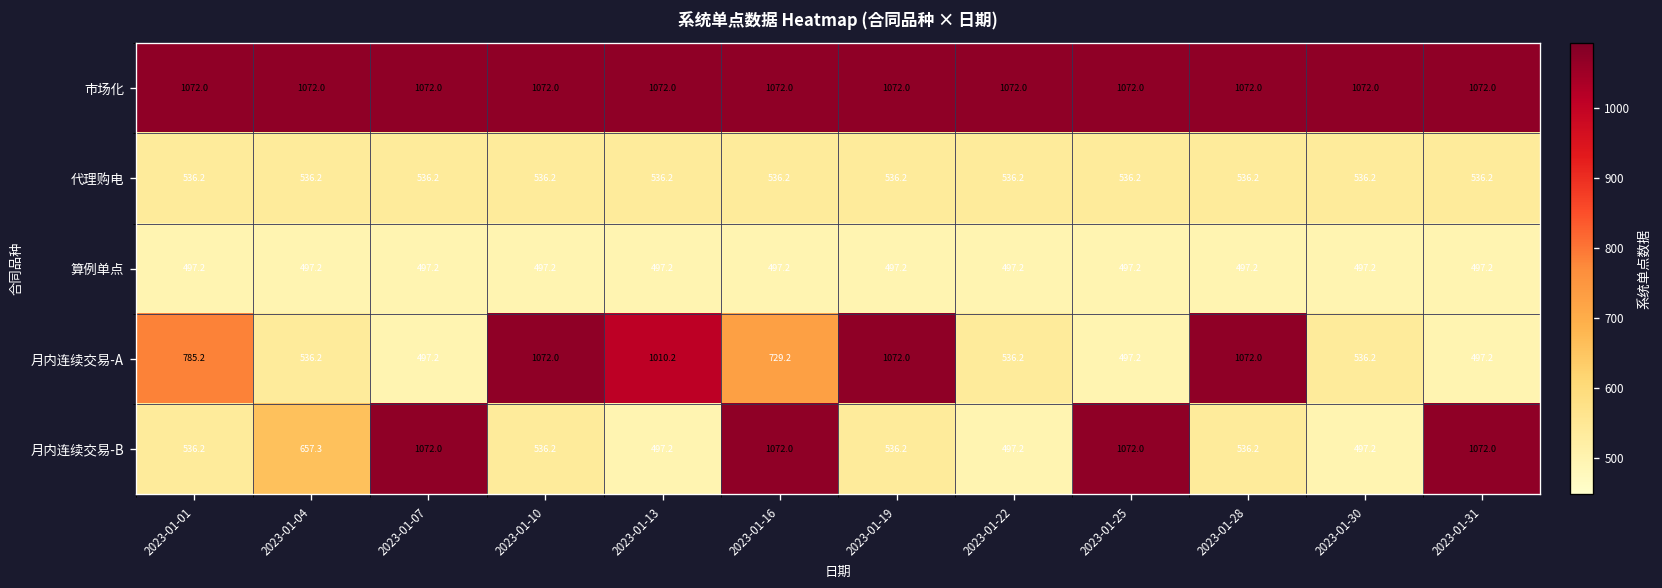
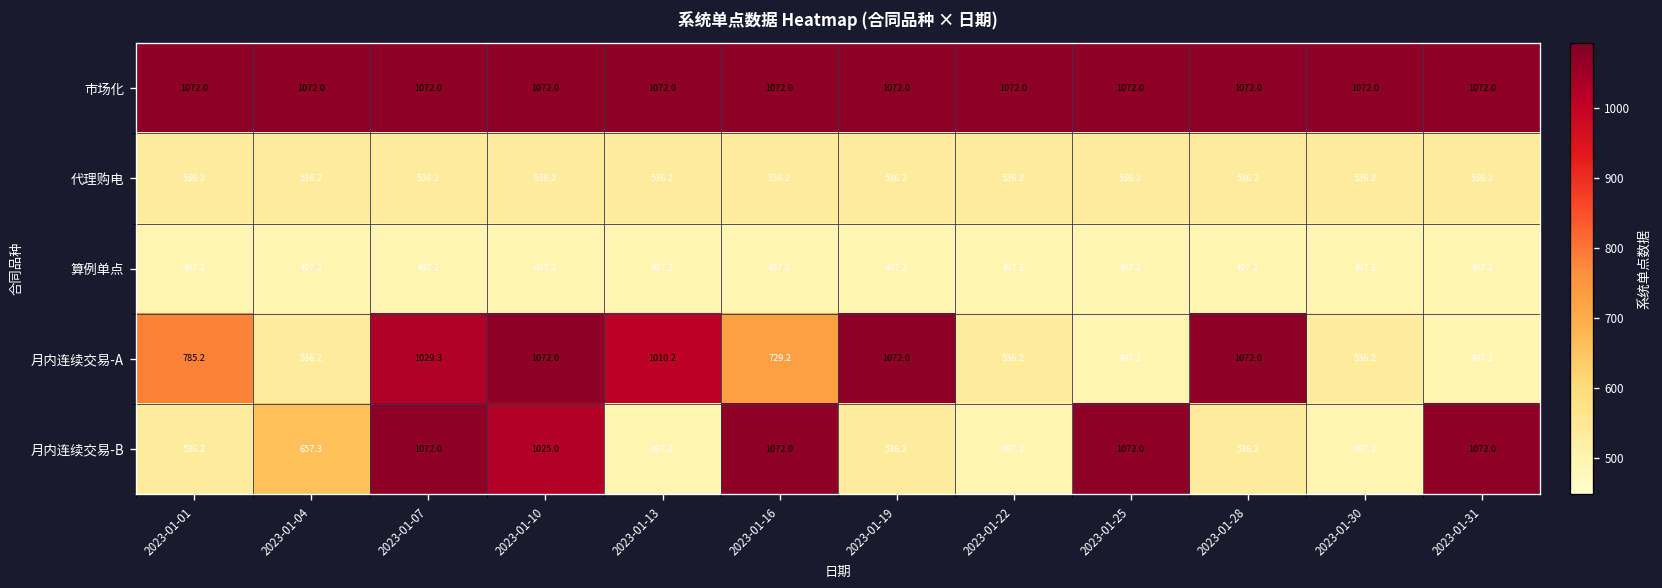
月内连续交易-A, 2023-01-07: 497.2 -> 1029.3
月内连续交易-B, 2023-01-10: 536.2 -> 1025.0
